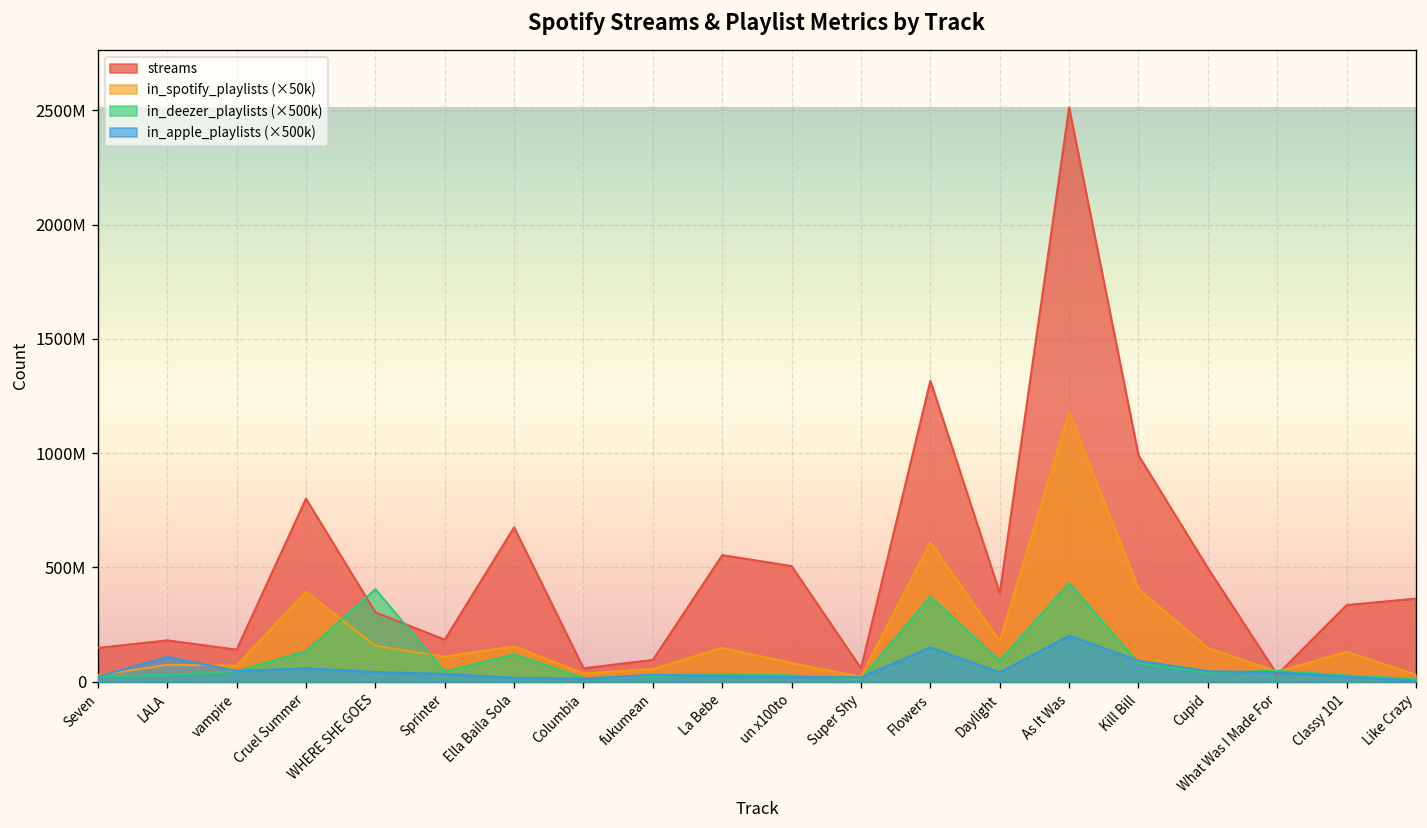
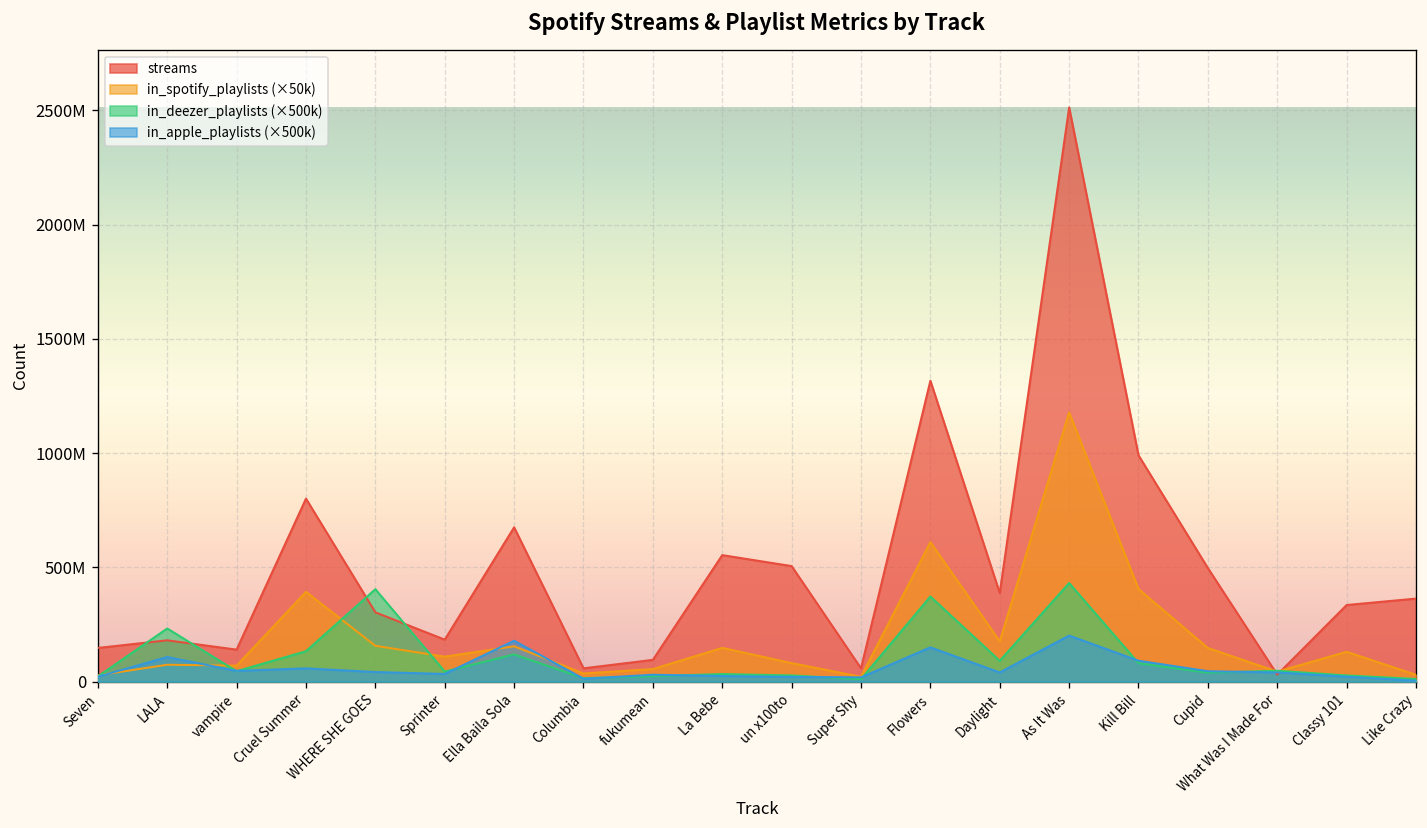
in_deezer_playlists (×500k), LALA: 30000000 -> 230000000
in_apple_playlists (×500k), Ella Baila Sola: 20000000 -> 180000000
